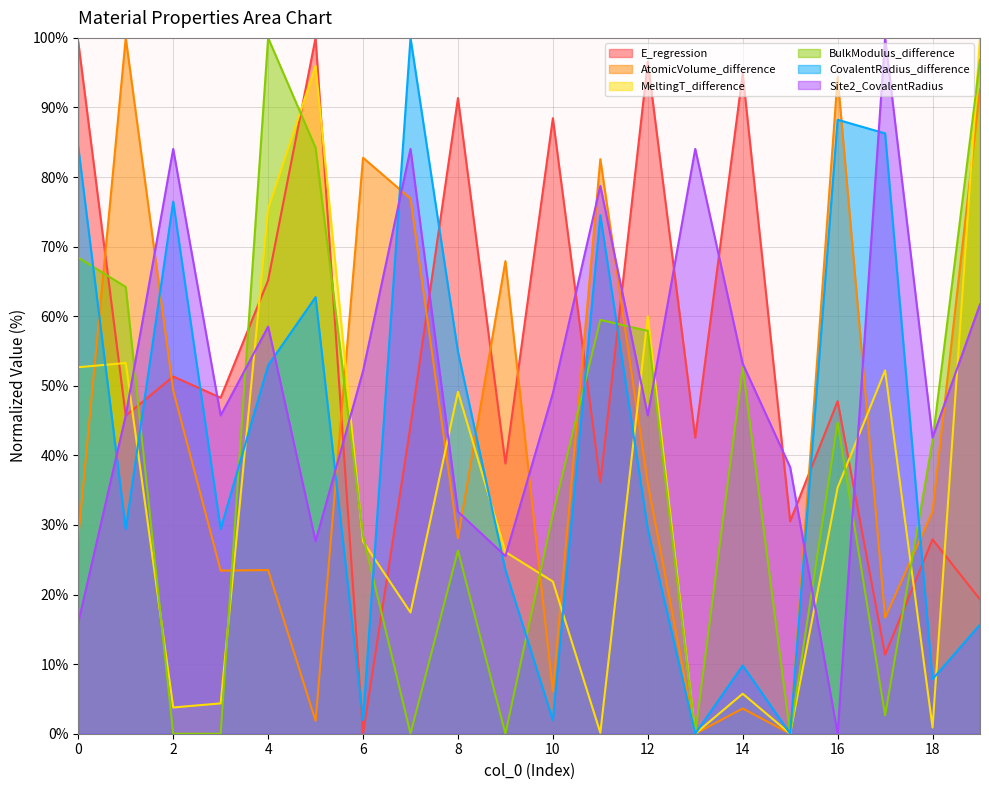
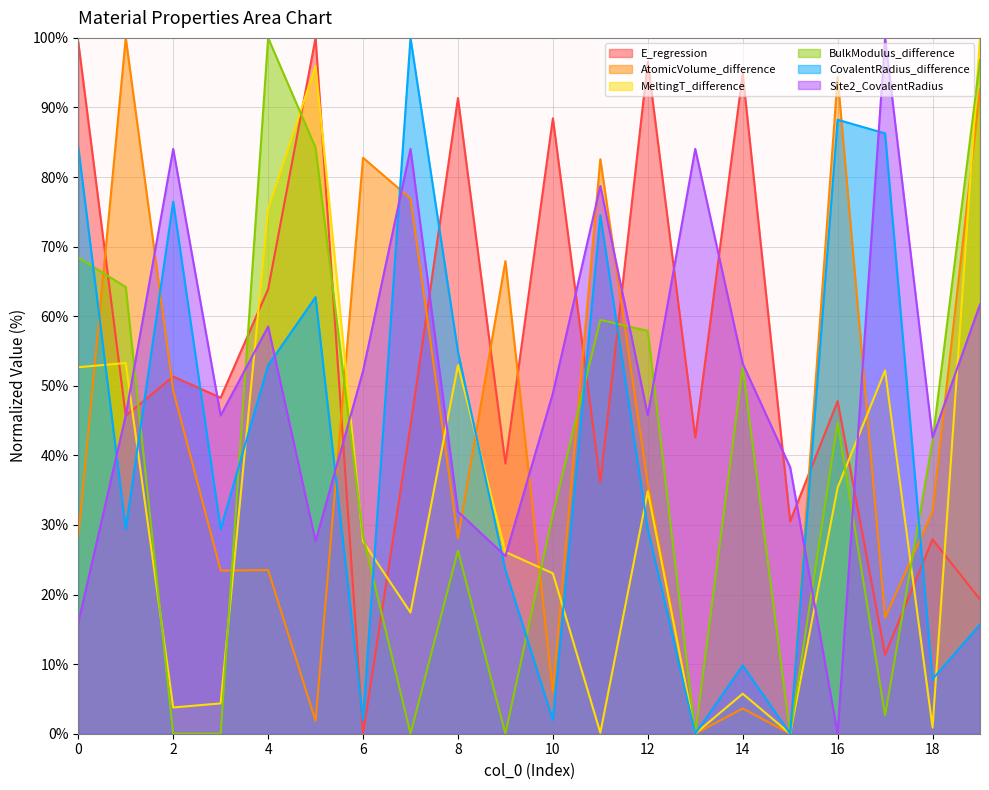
E_regression, 4: 65% -> 64%
MeltingT_difference, 8: 49% -> 53%
MeltingT_difference, 10: 22% -> 23%
MeltingT_difference, 12: 60% -> 35%
